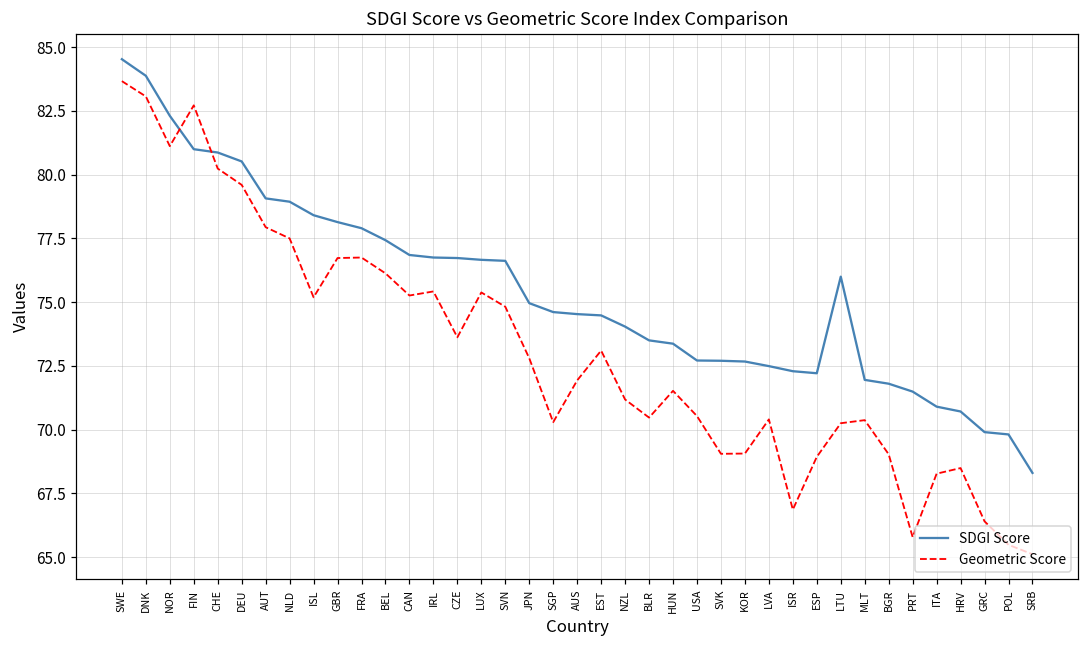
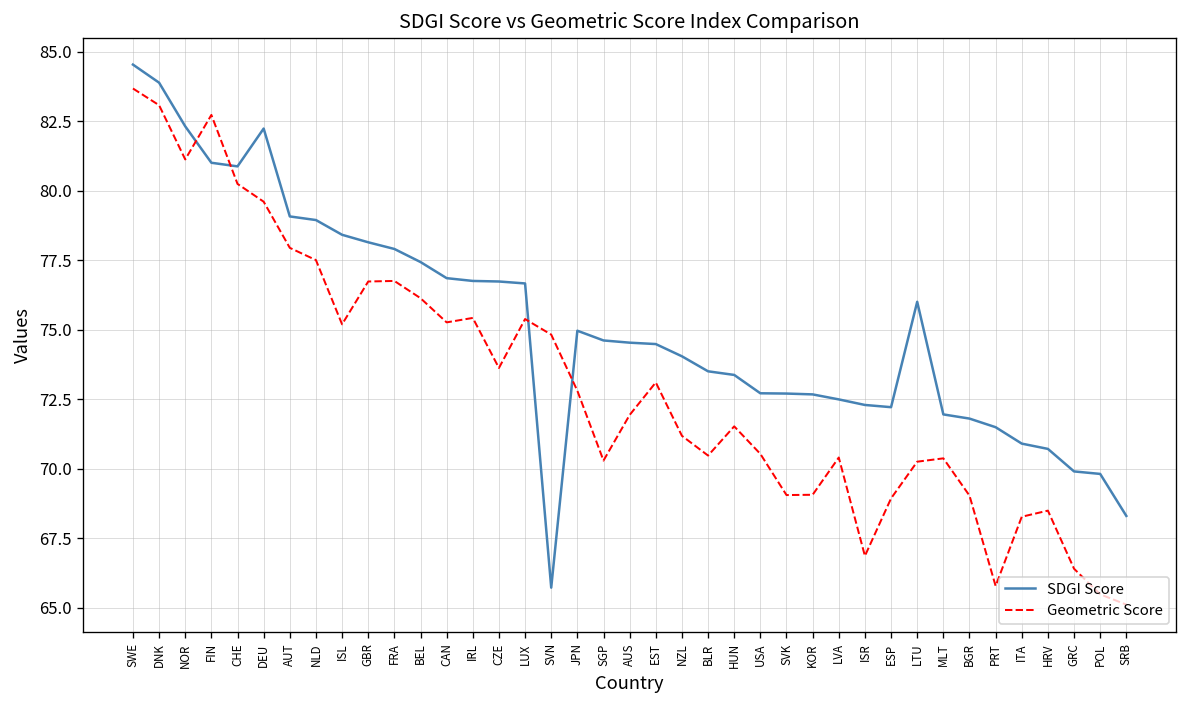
SDGI Score, DEU: 80.5 -> 82.2
SDGI Score, SVN: 76.6 -> 65.7
